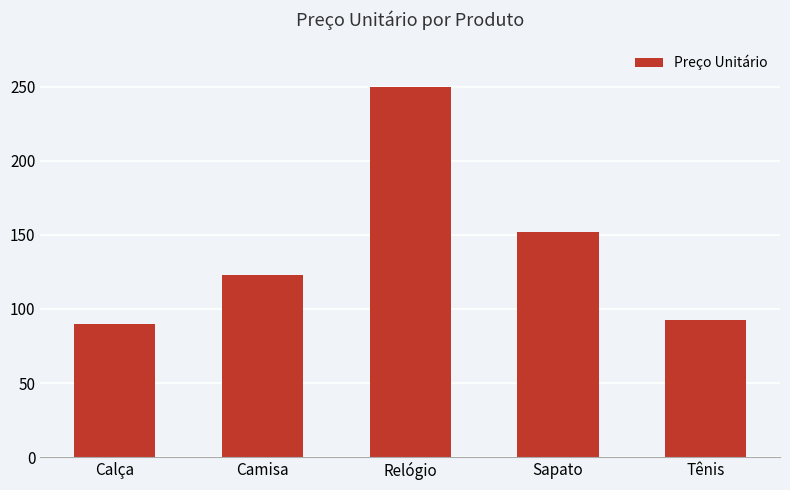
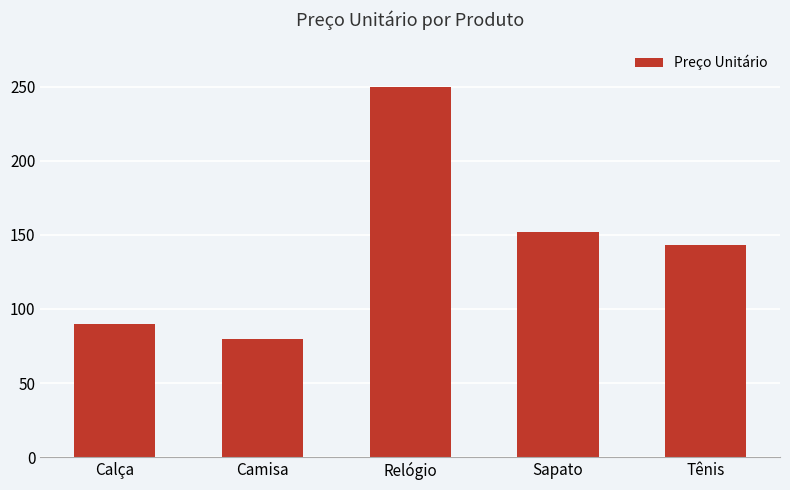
Camisa: 123 -> 80
Tênis: 92 -> 143
